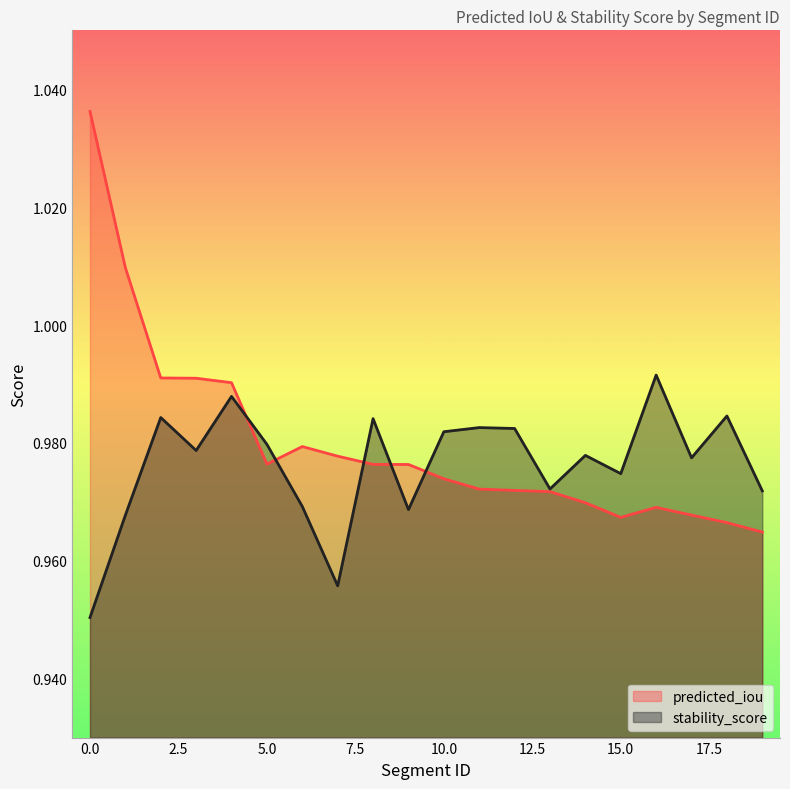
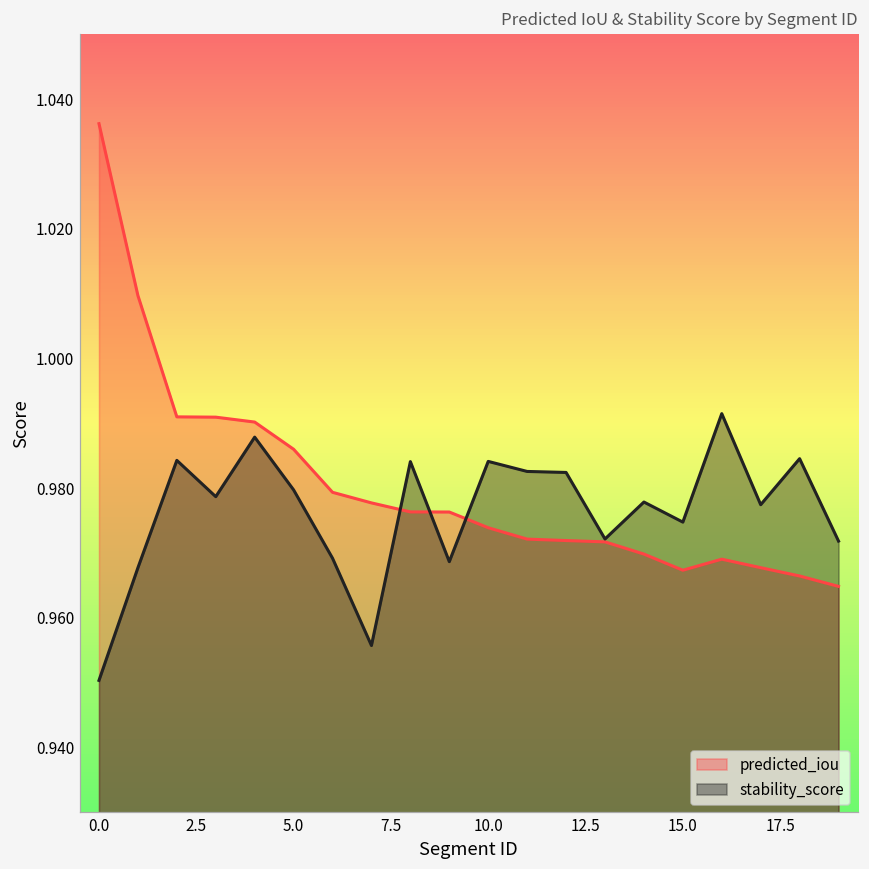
predicted_iou, 5.0: 0.976 -> 0.986
stability_score, 10.0: 0.982 -> 0.984
